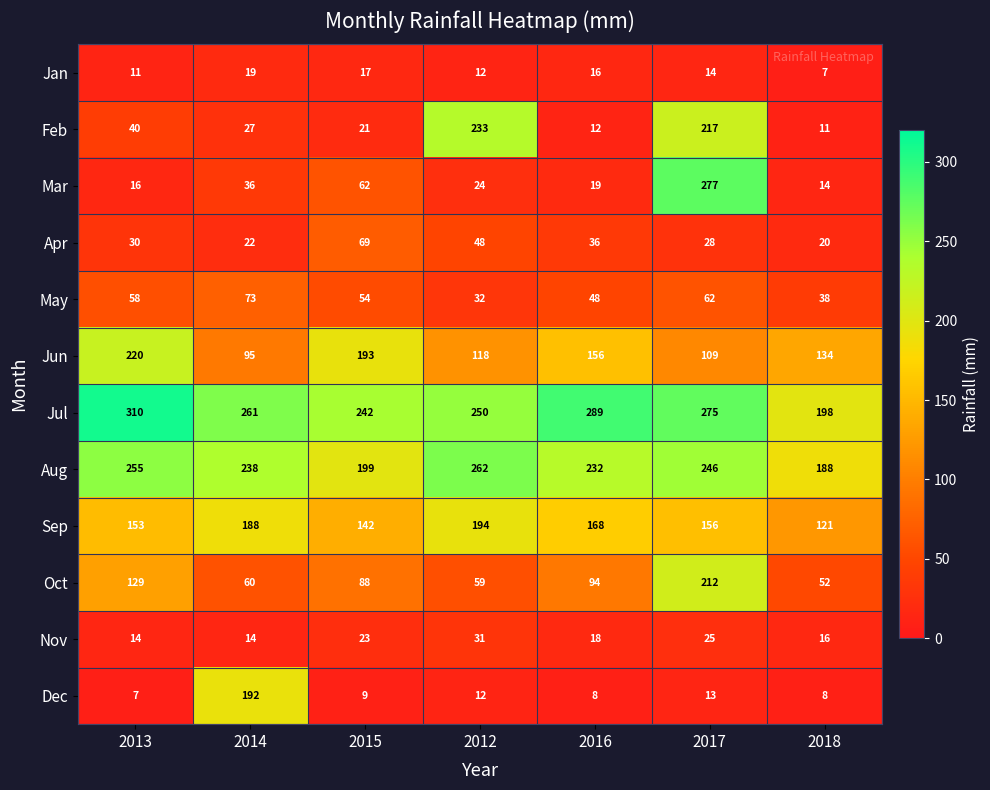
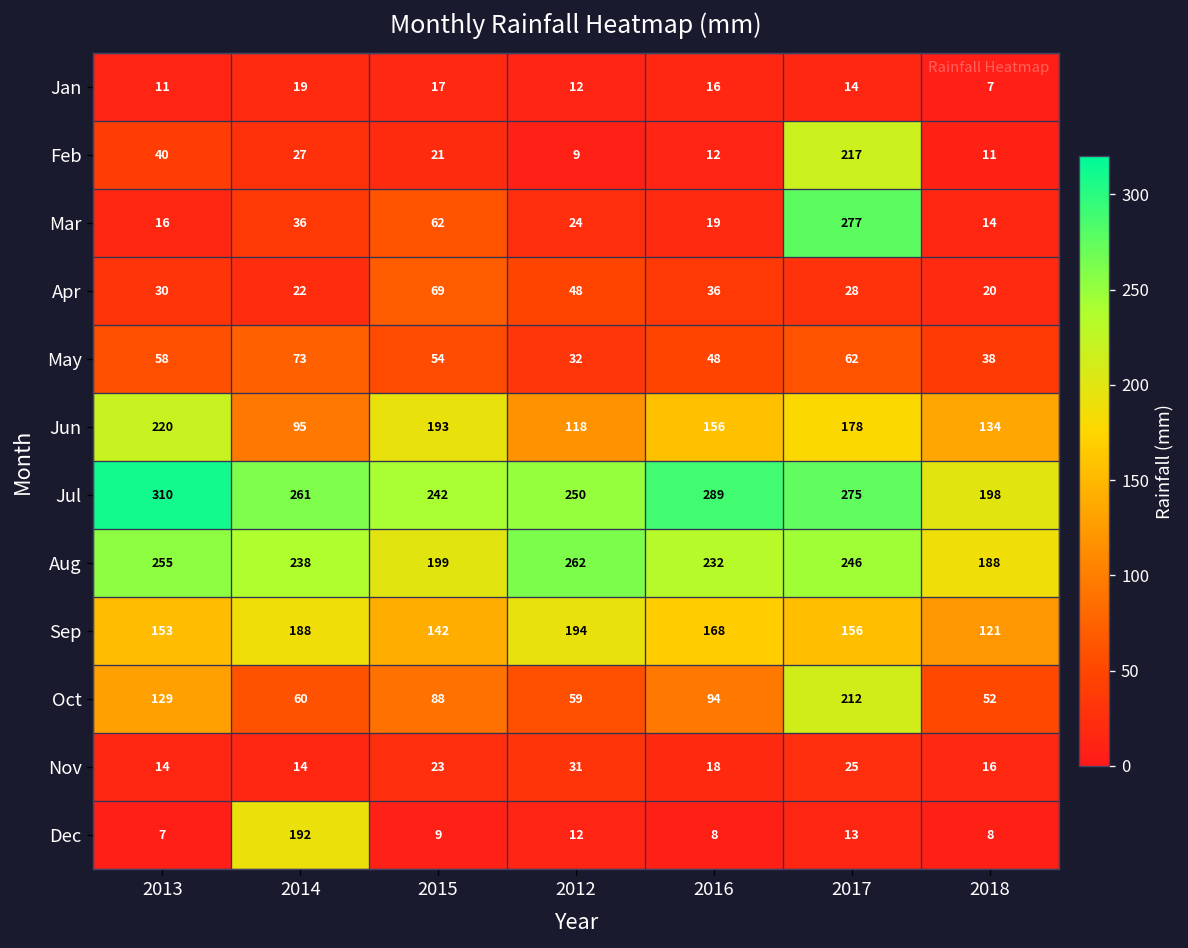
Feb, 2012: 233 -> 9
Jun, 2017: 109 -> 178
